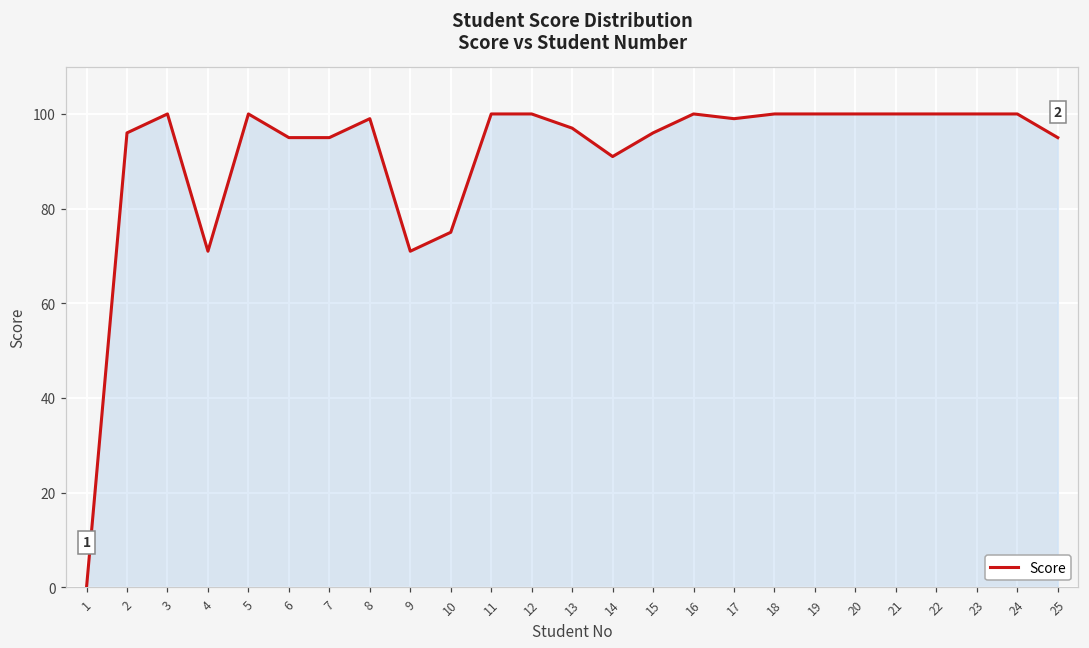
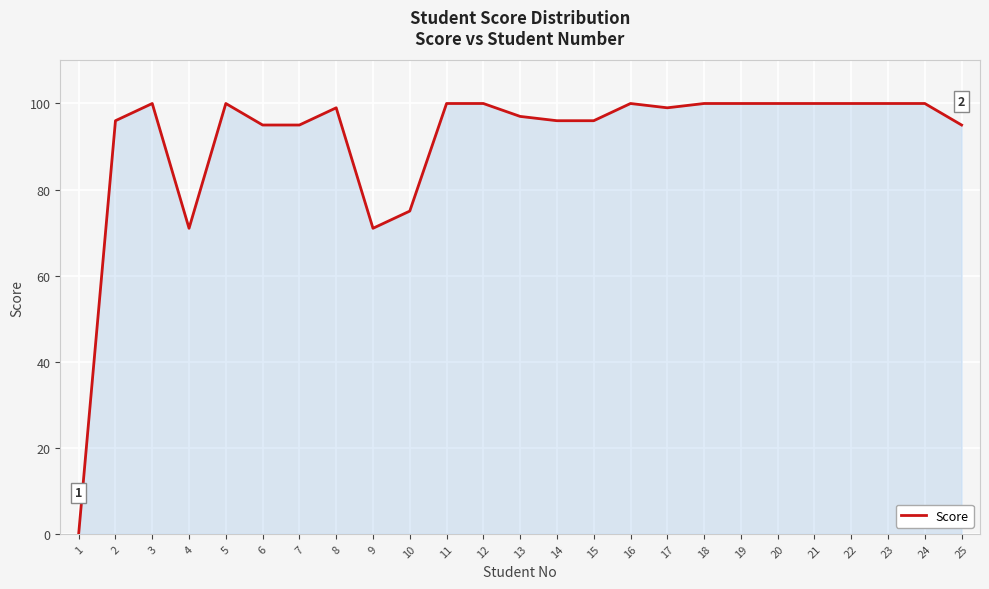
14: 91 -> 96
